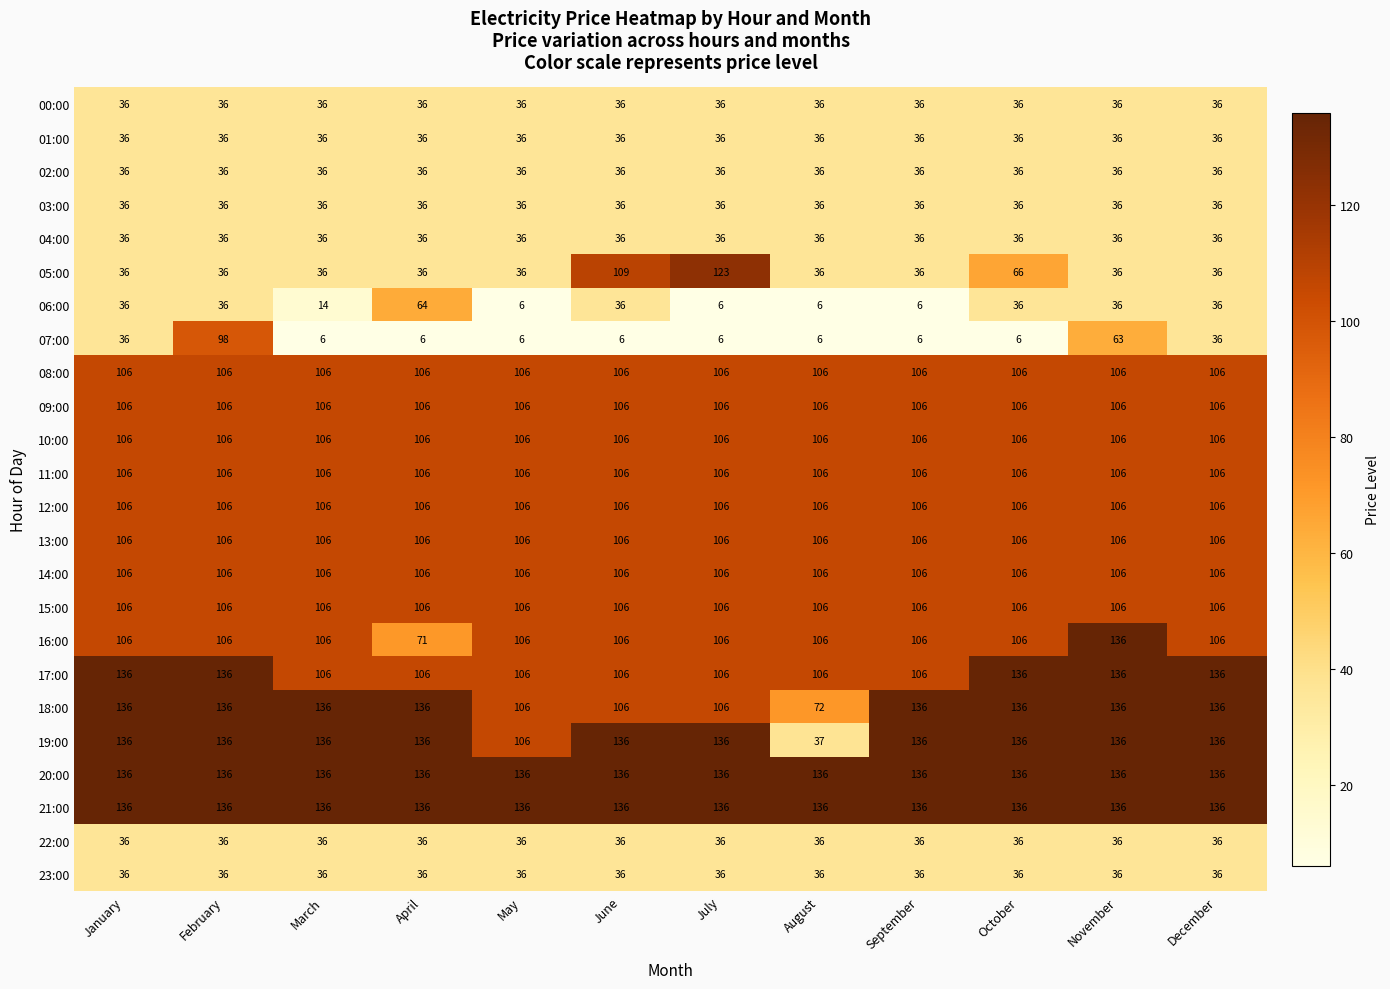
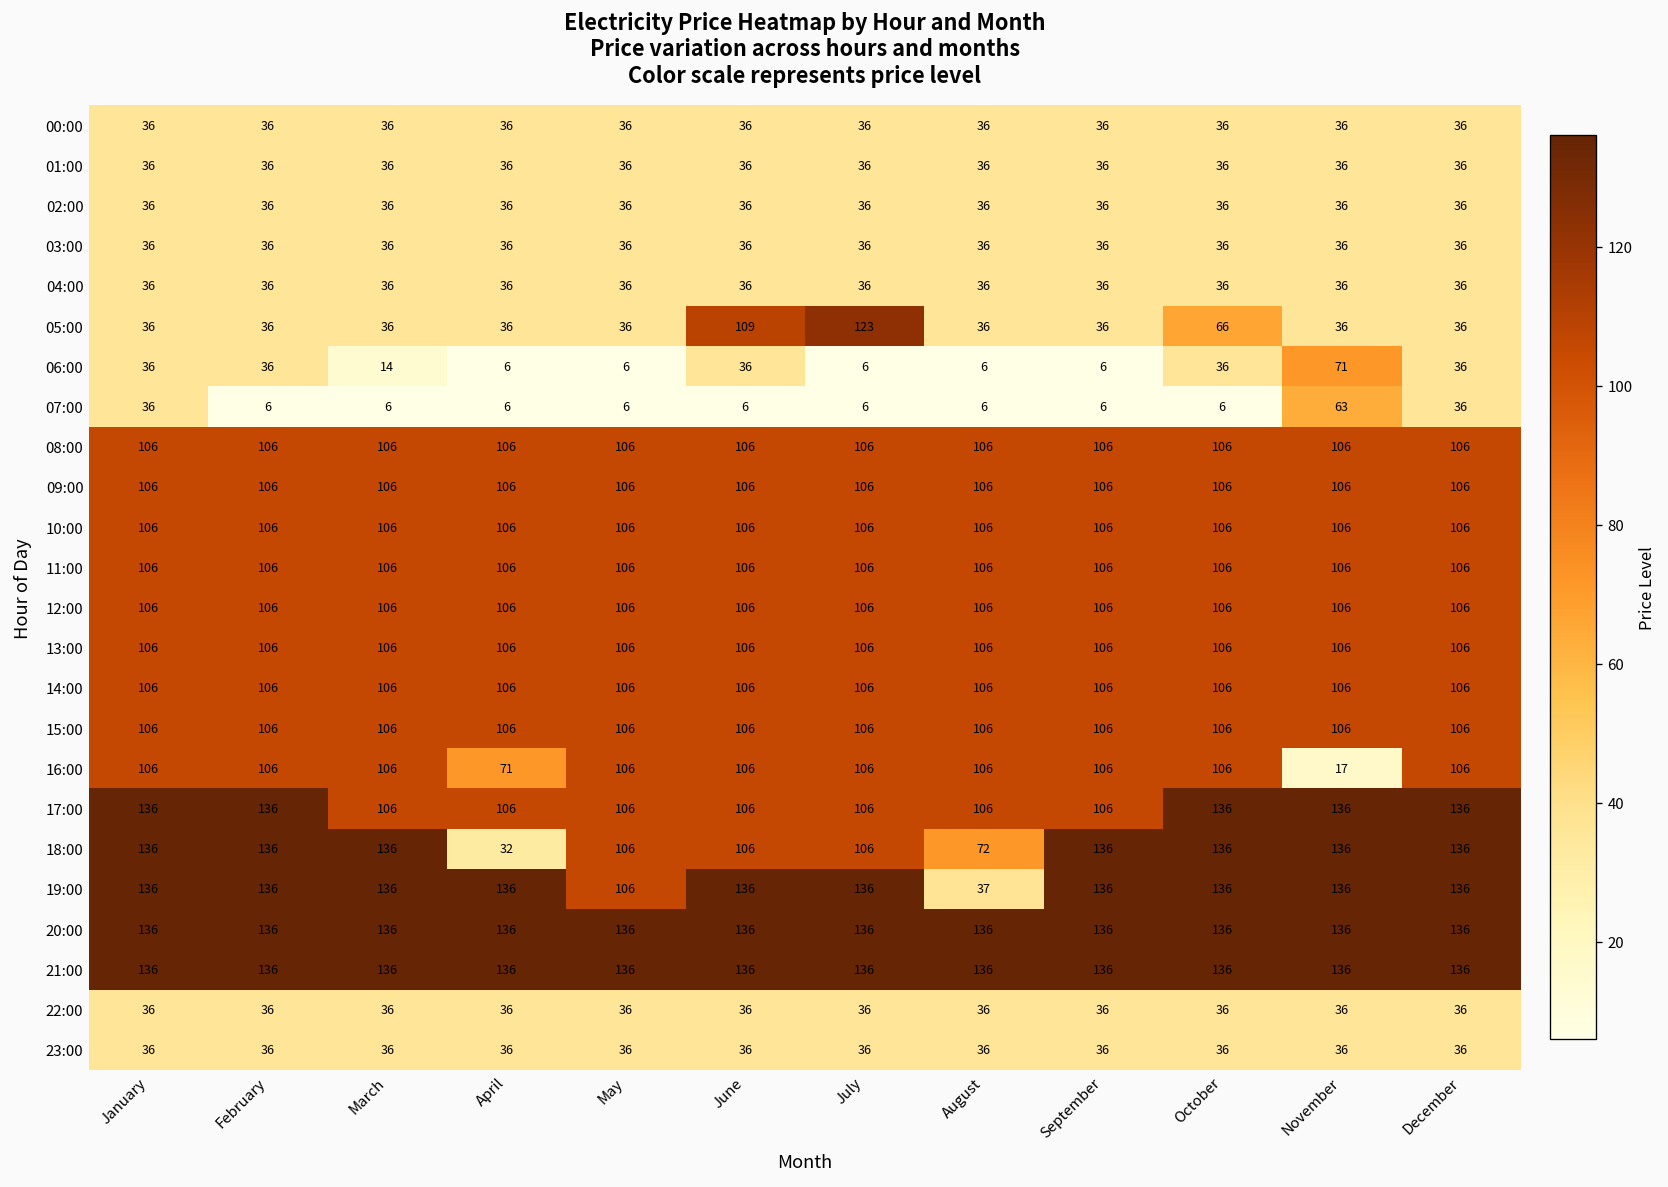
06:00, April: 64 -> 6
06:00, November: 36 -> 71
07:00, February: 98 -> 6
16:00, November: 136 -> 17
18:00, April: 136 -> 32
